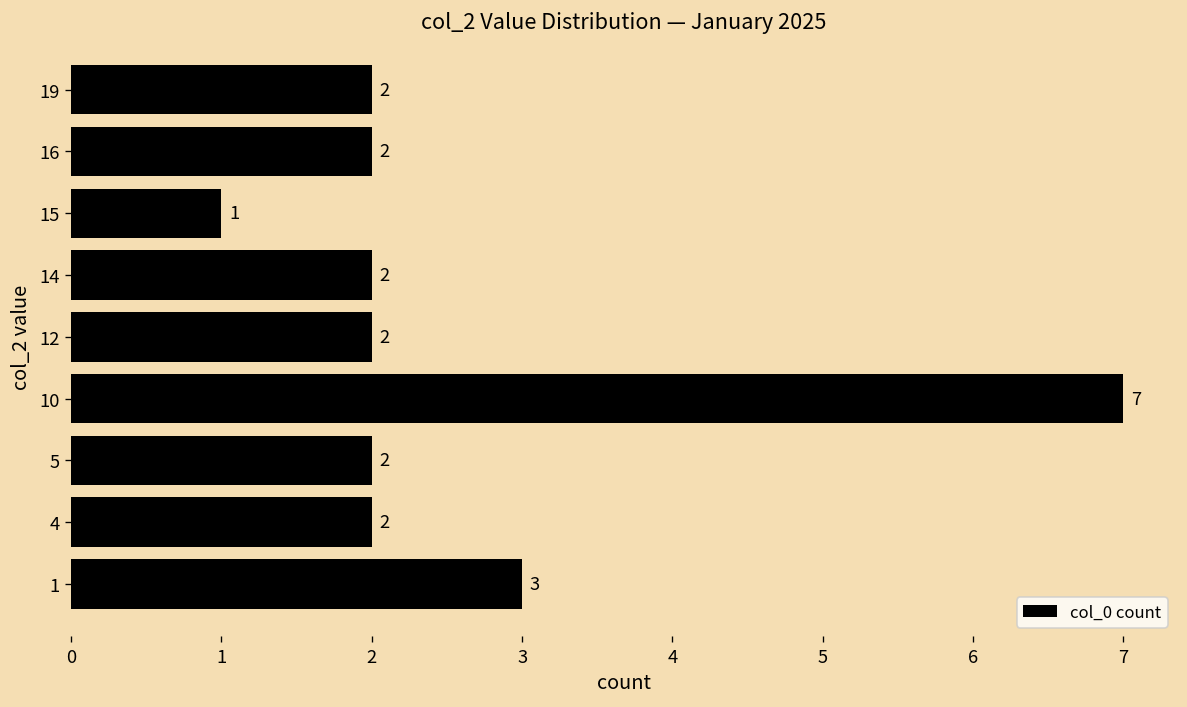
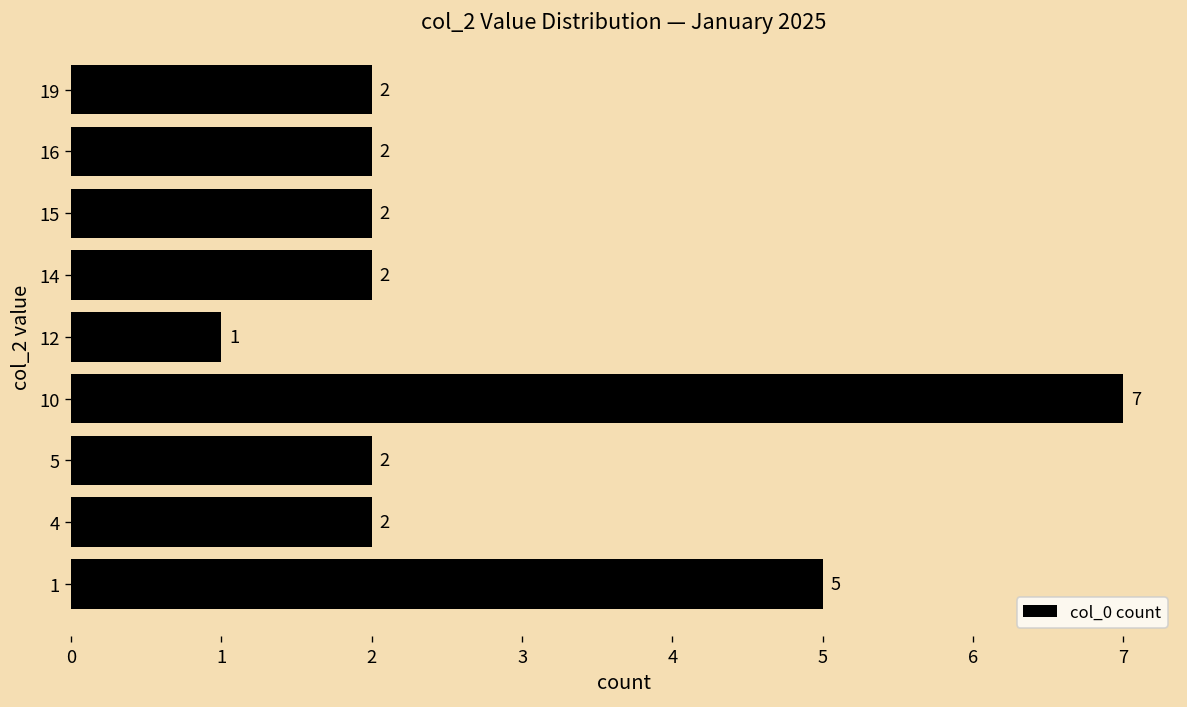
15: 1 -> 2
12: 2 -> 1
1: 3 -> 5
